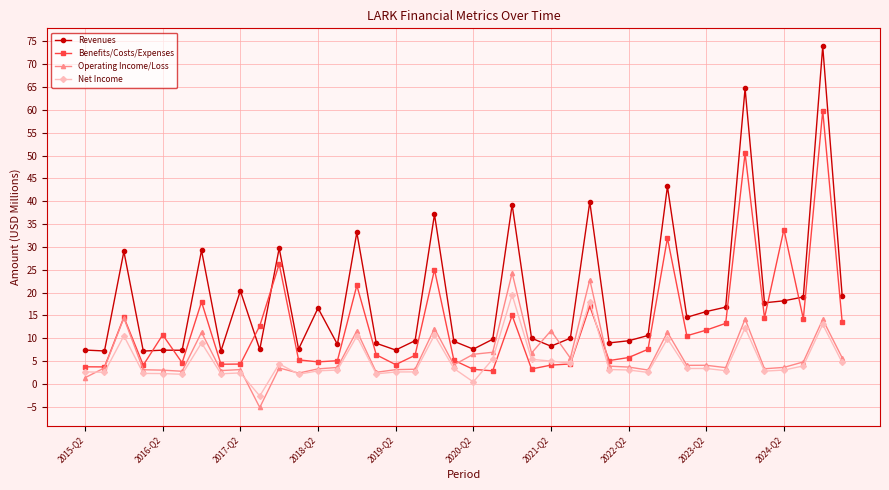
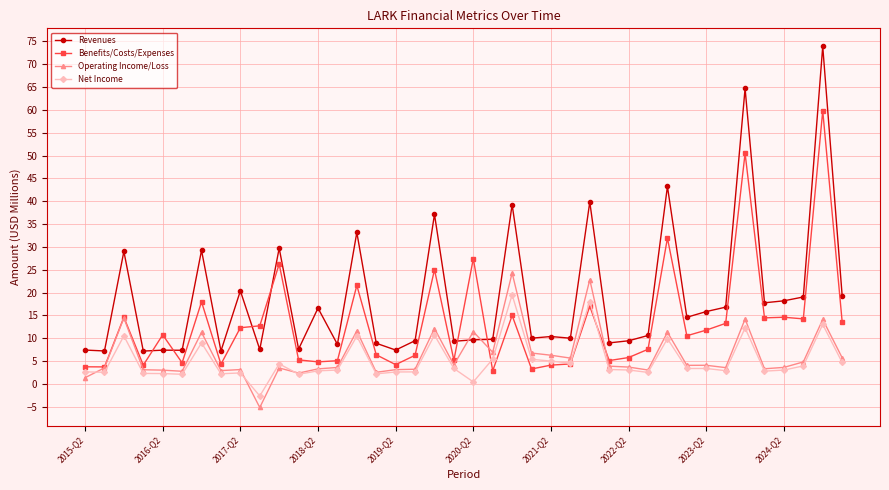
Benefits/Costs/Expenses, 2017-Q2: 4 -> 12
Revenues, 2020-Q2: 8 -> 10
Benefits/Costs/Expenses, 2020-Q2: 3 -> 27
Operating Income/Loss, 2020-Q2: 6 -> 11
Revenues, 2021-Q2: 8 -> 10
Operating Income/Loss, 2021-Q2: 12 -> 6
Benefits/Costs/Expenses, 2024-Q2: 34 -> 15
